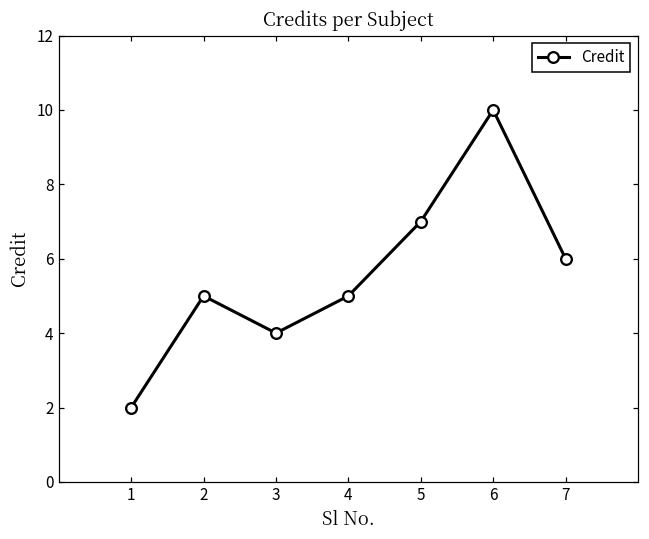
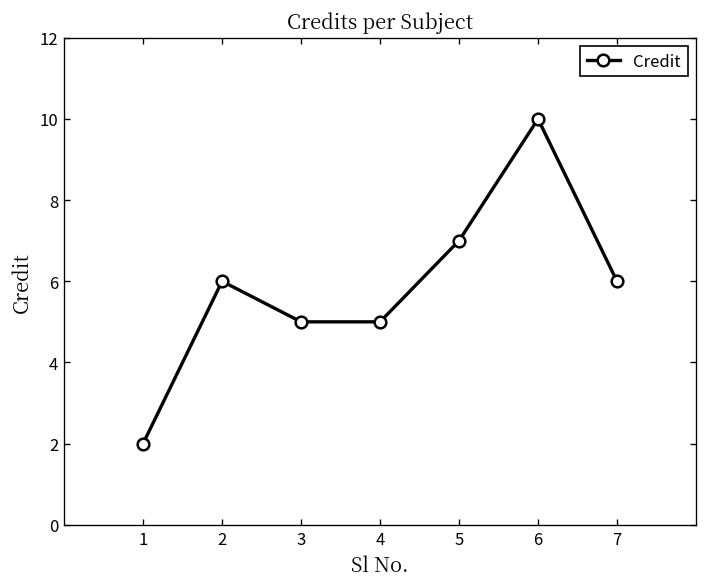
2: 5 -> 6
3: 4 -> 5
